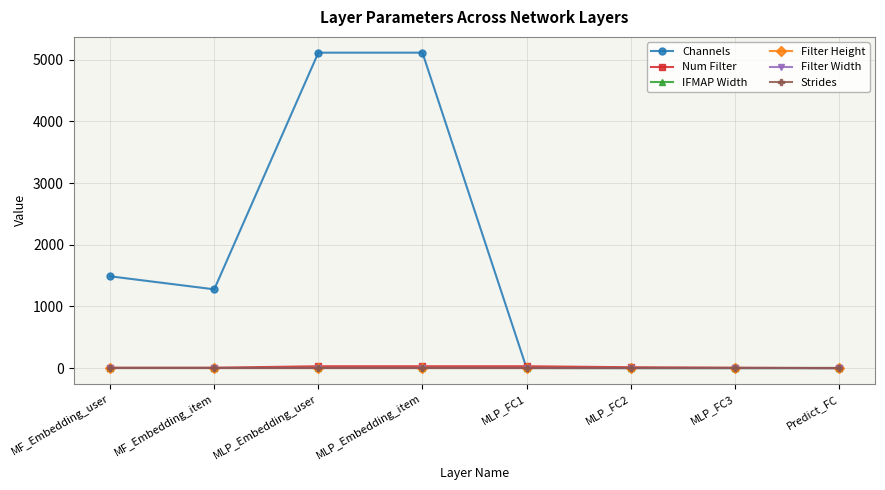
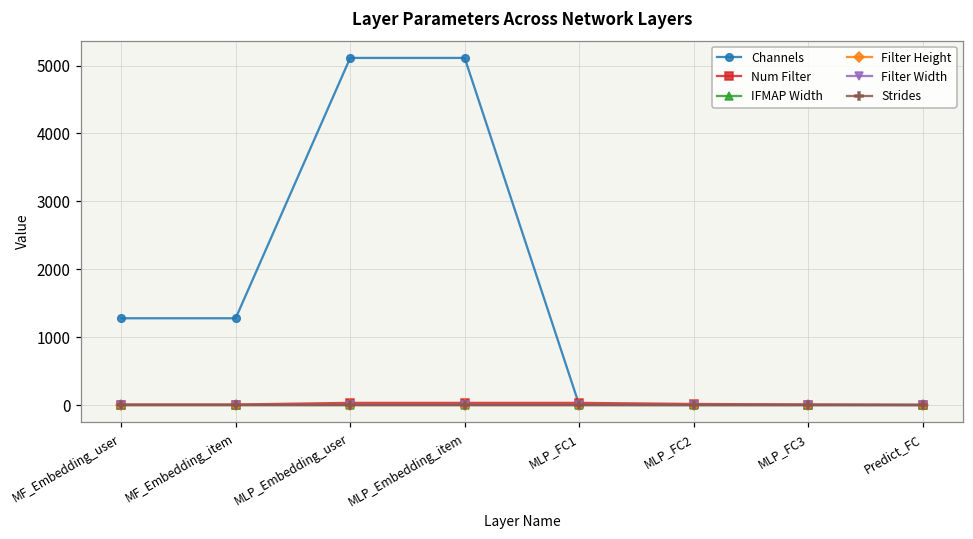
Channels, MF_Embedding_user: 1500 -> 1300
